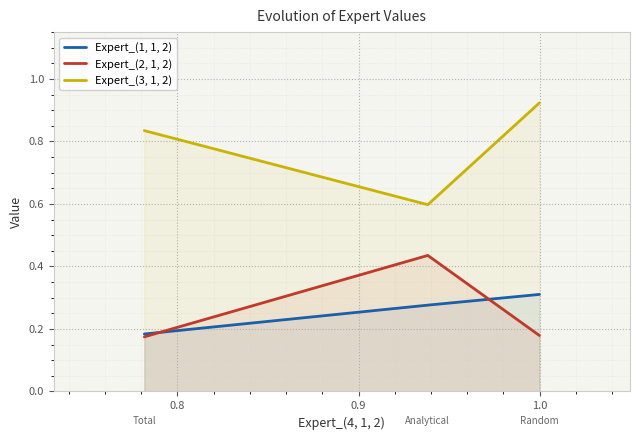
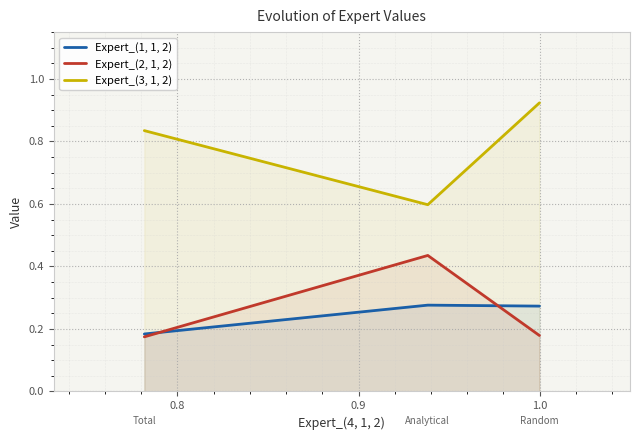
Expert_(1, 1, 2), 1.0: 0.31 -> 0.27
